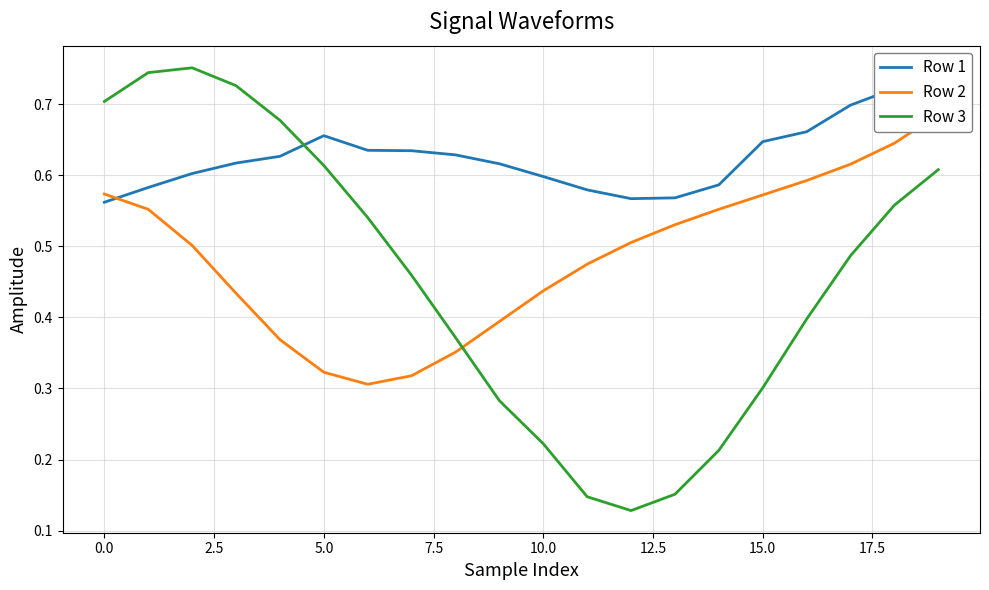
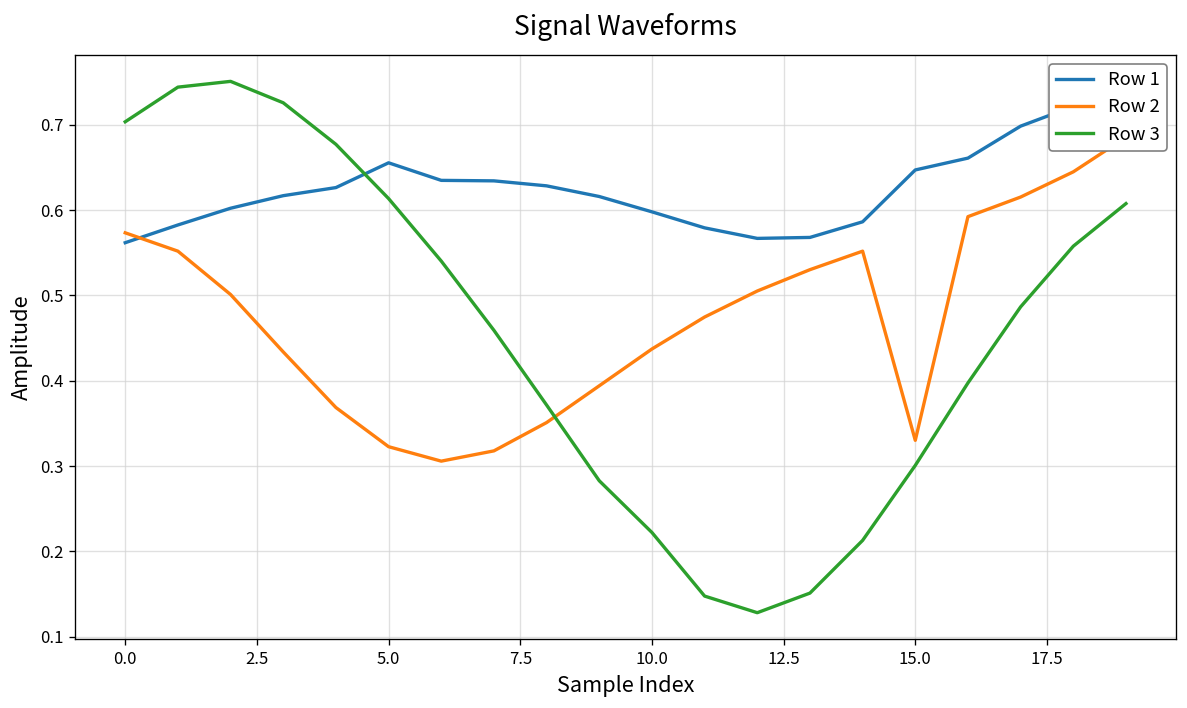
Row 2, 15.0: 0.57 -> 0.33
